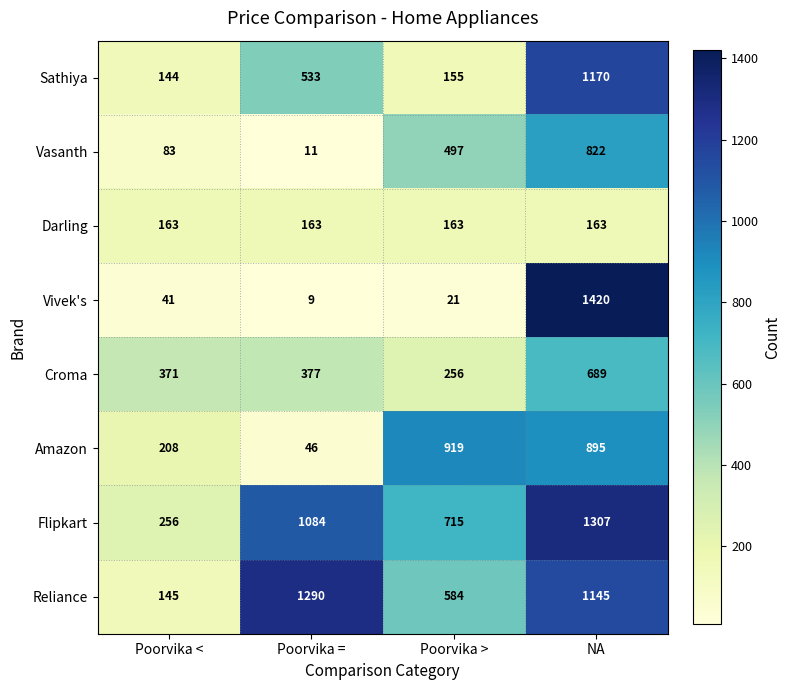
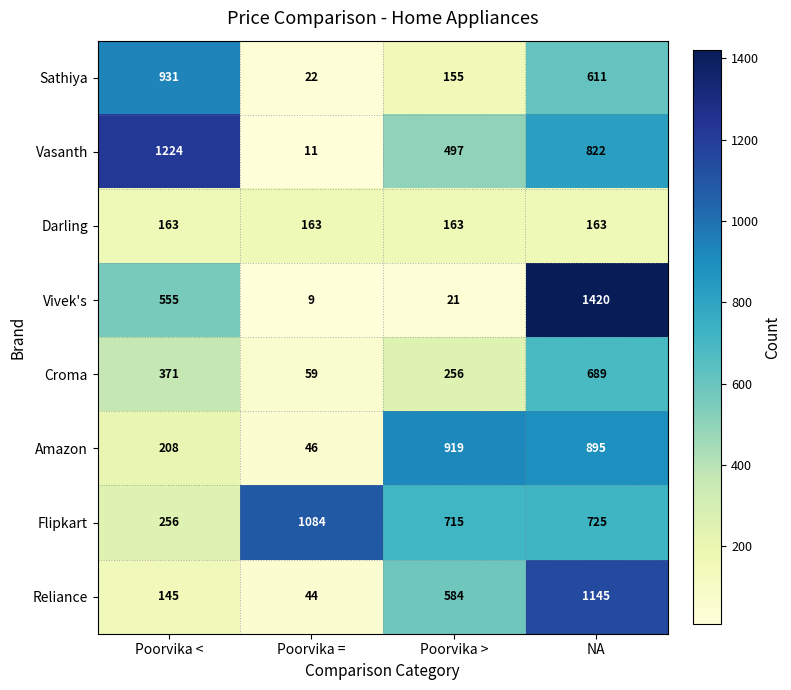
Sathiya, Poorvika <: 144 -> 931
Sathiya, Poorvika =: 533 -> 22
Sathiya, NA: 1170 -> 611
Vasanth, Poorvika <: 83 -> 1224
Vivek's, Poorvika <: 41 -> 555
Croma, Poorvika =: 377 -> 59
Flipkart, NA: 1307 -> 725
Reliance, Poorvika =: 1290 -> 44
